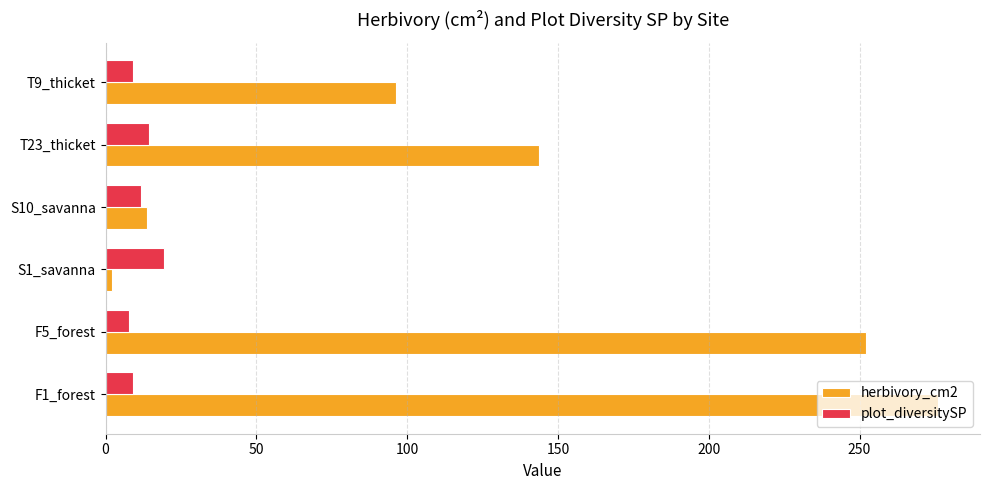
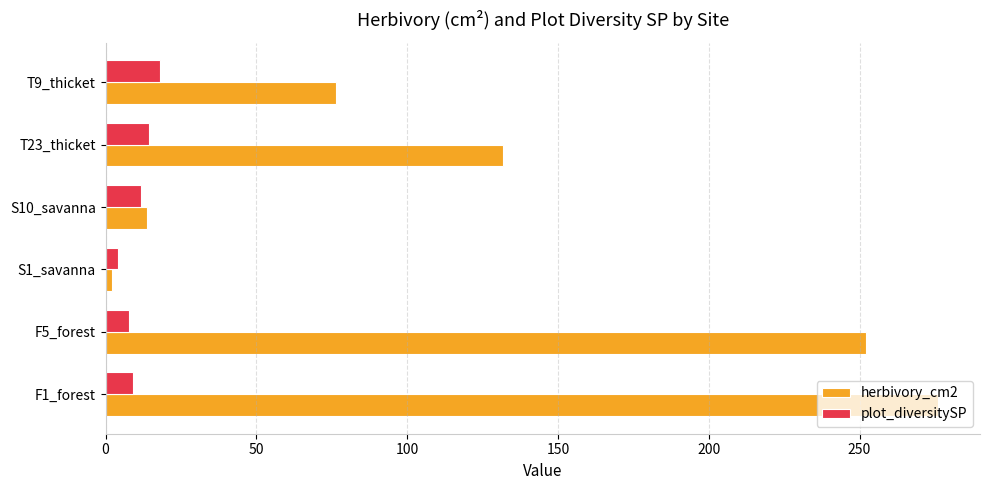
plot_diversitySP, T9_thicket: 9 -> 18
herbivory_cm2, T9_thicket: 96 -> 76
herbivory_cm2, T23_thicket: 144 -> 132
plot_diversitySP, S1_savanna: 19 -> 4
